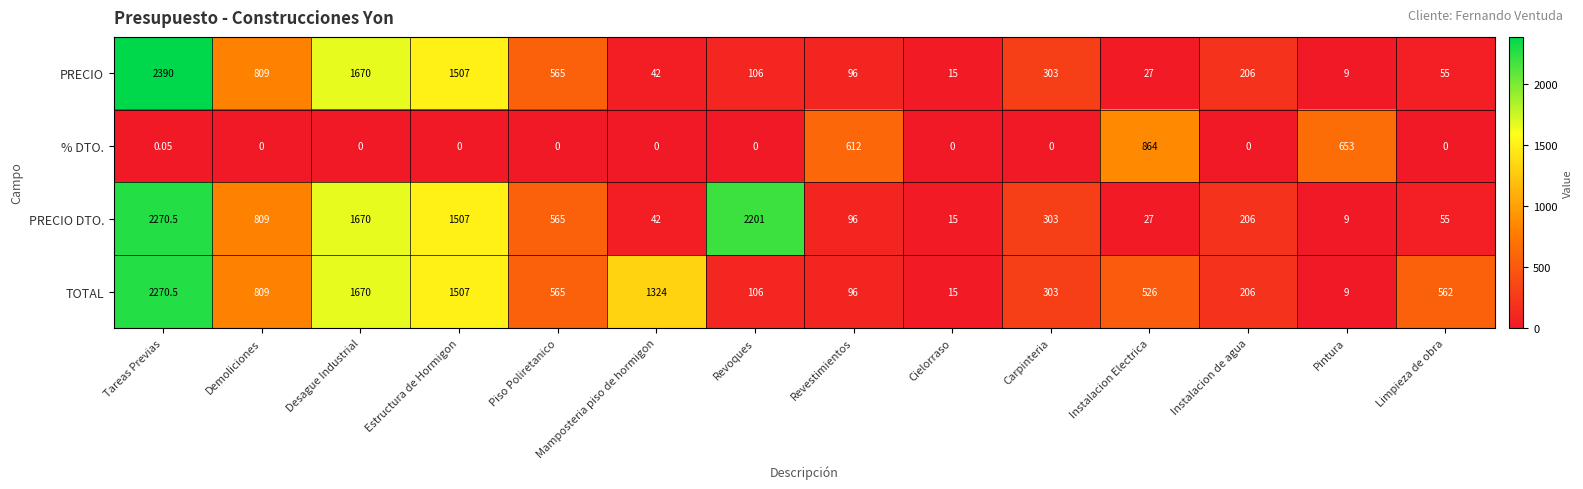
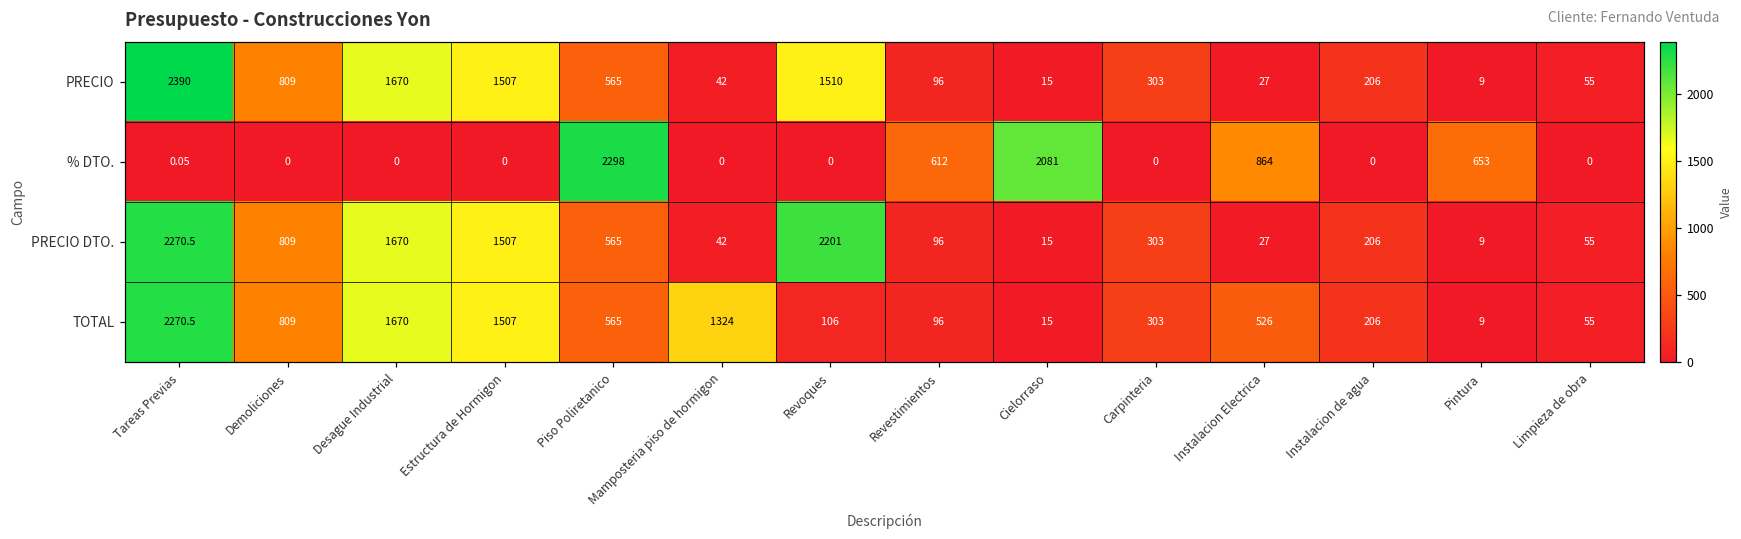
PRECIO, Revoques: 106 -> 1510
% DTO., Piso Poliretanico: 0 -> 2298
% DTO., Cielorraso: 0 -> 2081
TOTAL, Limpieza de obra: 562 -> 55
